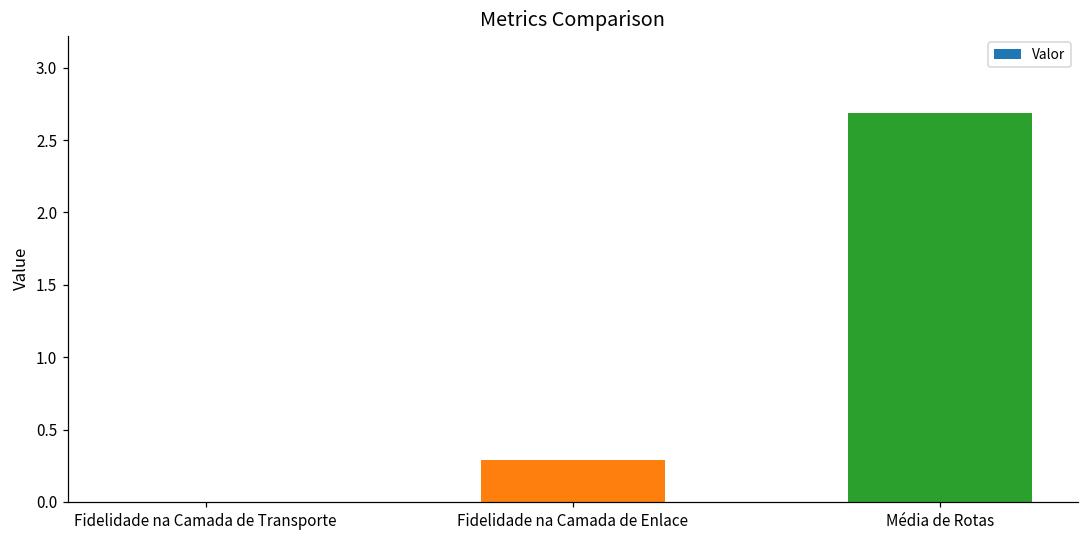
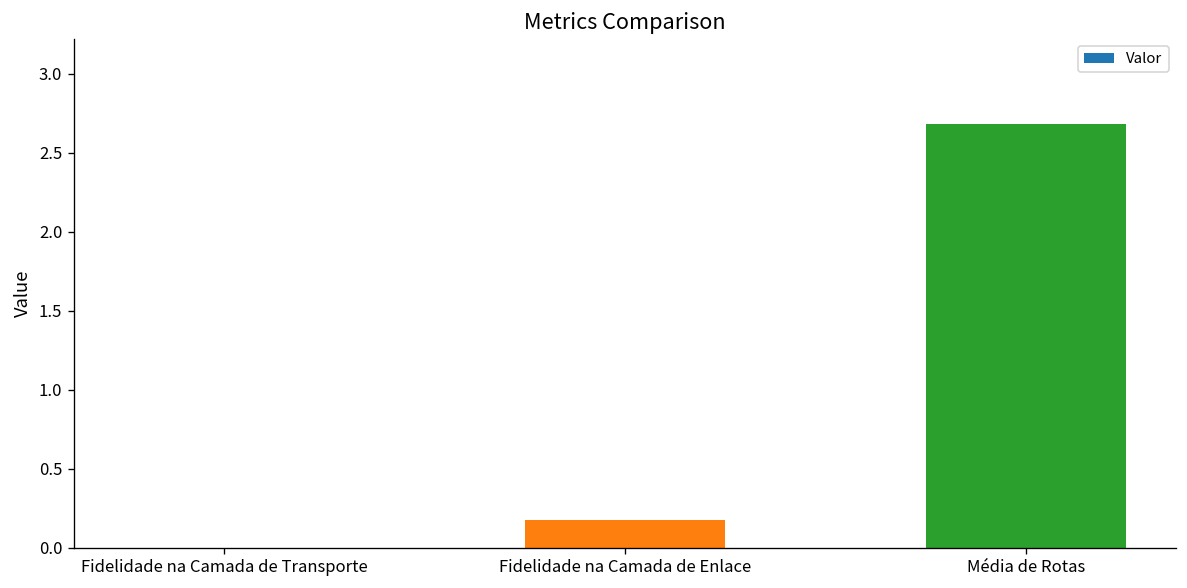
Fidelidade na Camada de Enlace: 0.29 -> 0.17
